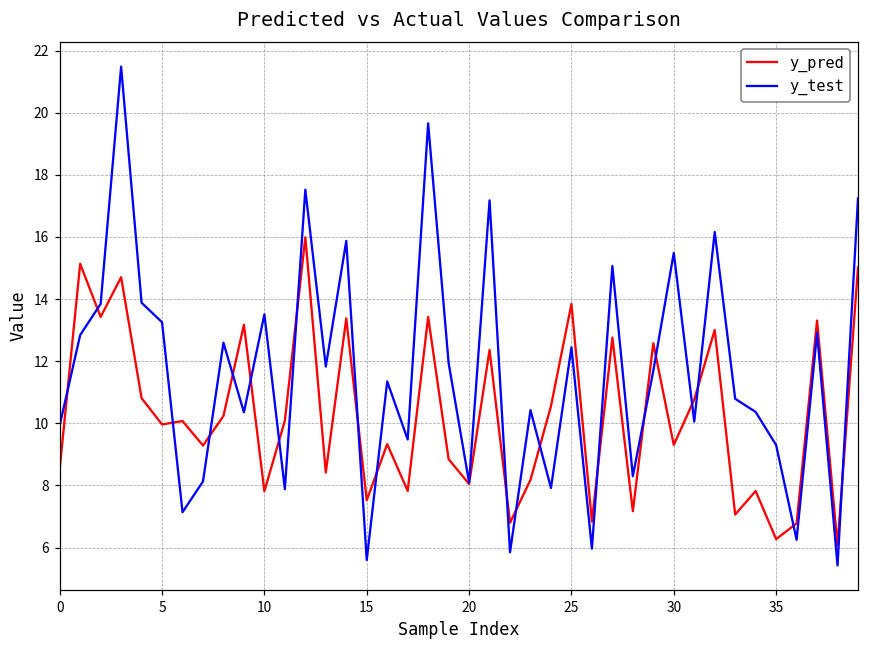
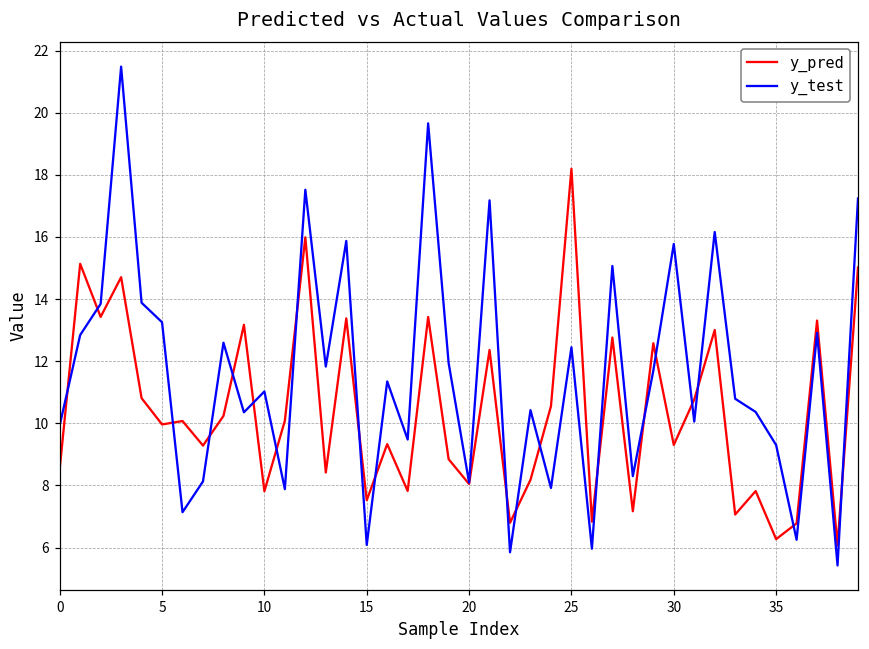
y_test, 10: 13.5 -> 11.0
y_test, 15: 5.6 -> 6.1
y_pred, 25: 13.8 -> 18.2
y_test, 30: 15.5 -> 15.8
